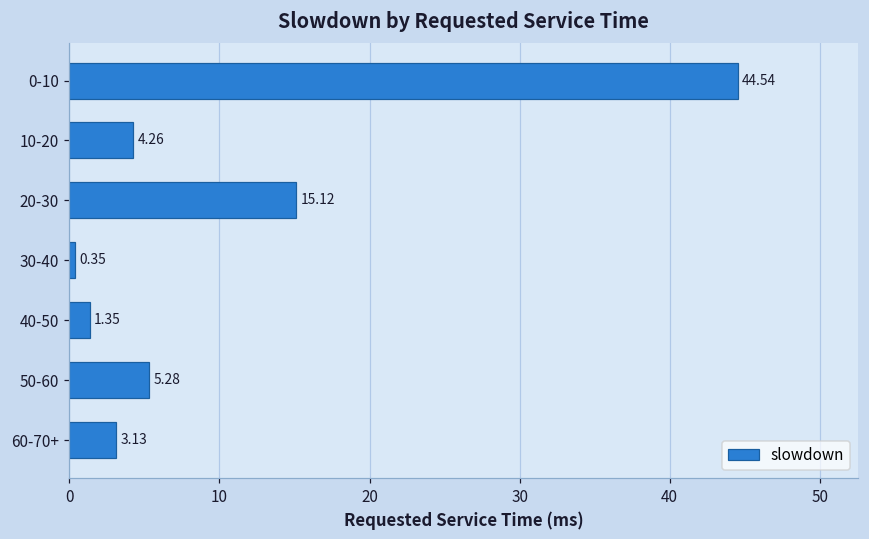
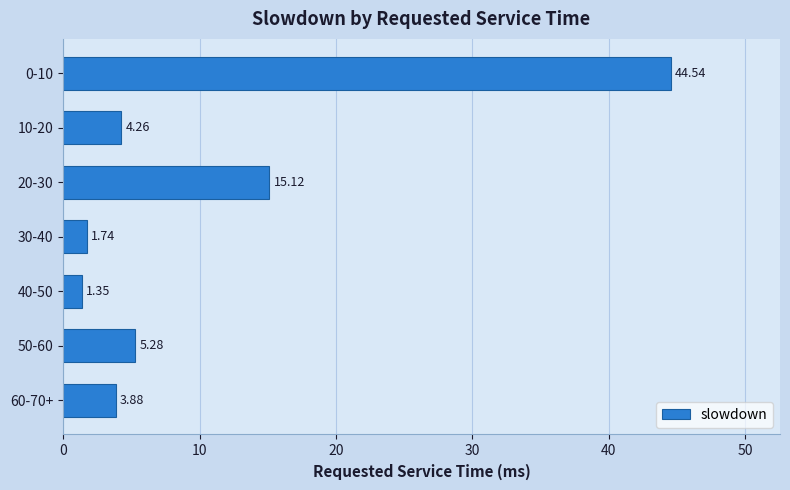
30-40: 0.35 -> 1.74
60-70+: 3.13 -> 3.88
